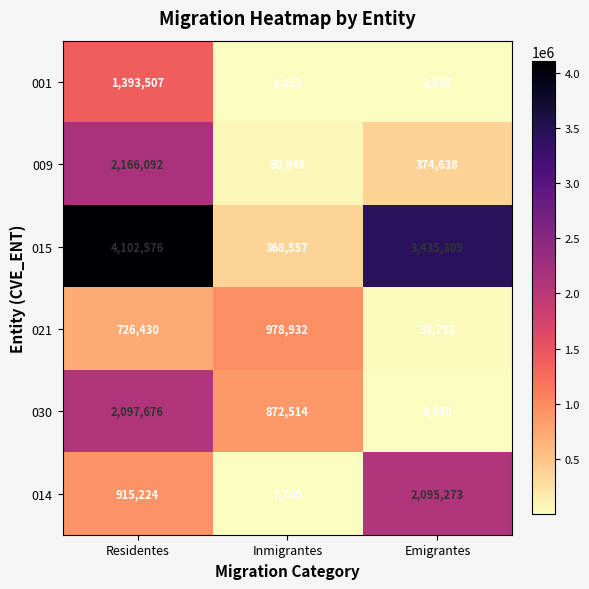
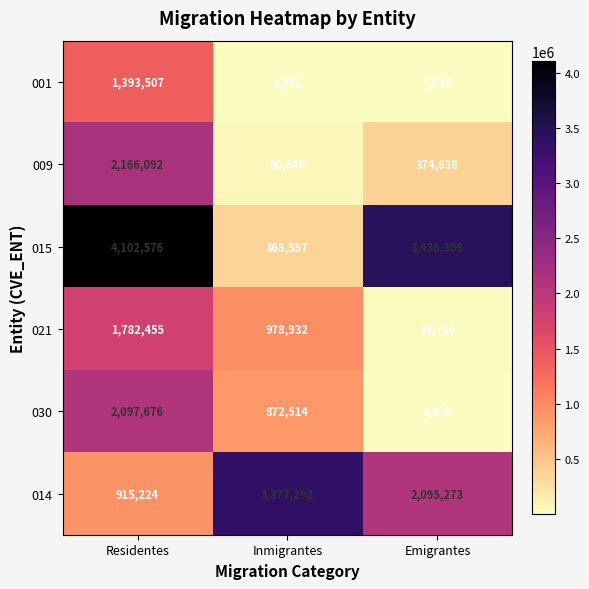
021, Residentes: 726,430 -> 1,782,455
014, Inmigrantes: 7,700 -> 3,377,292
